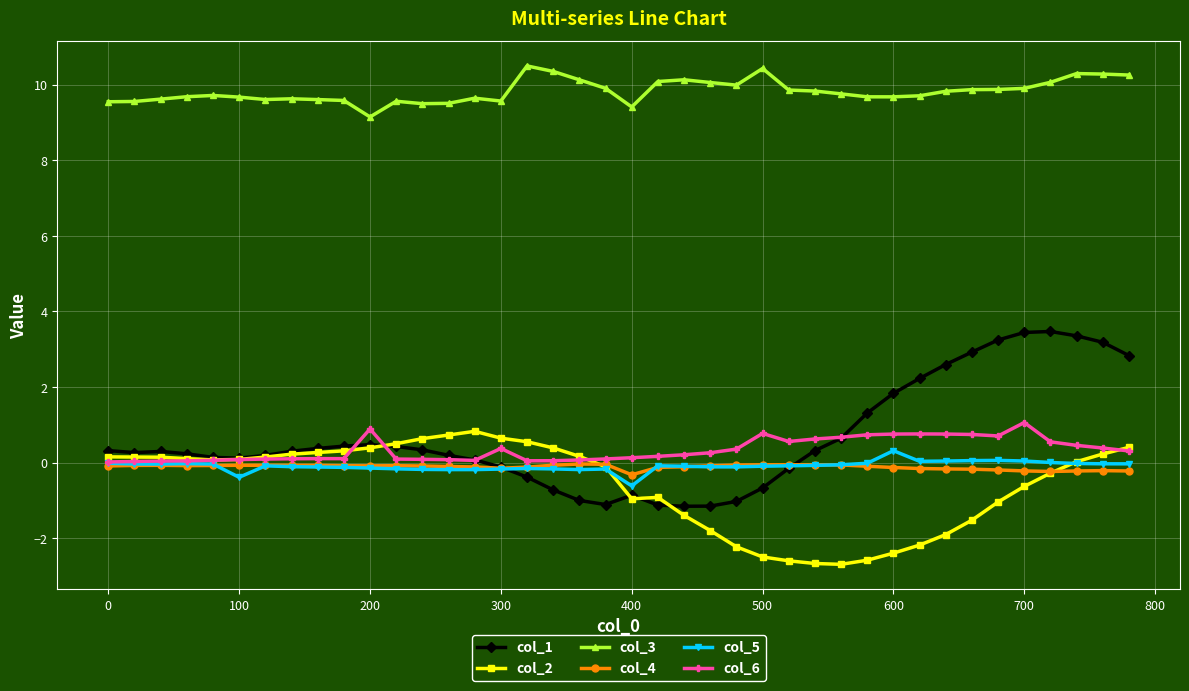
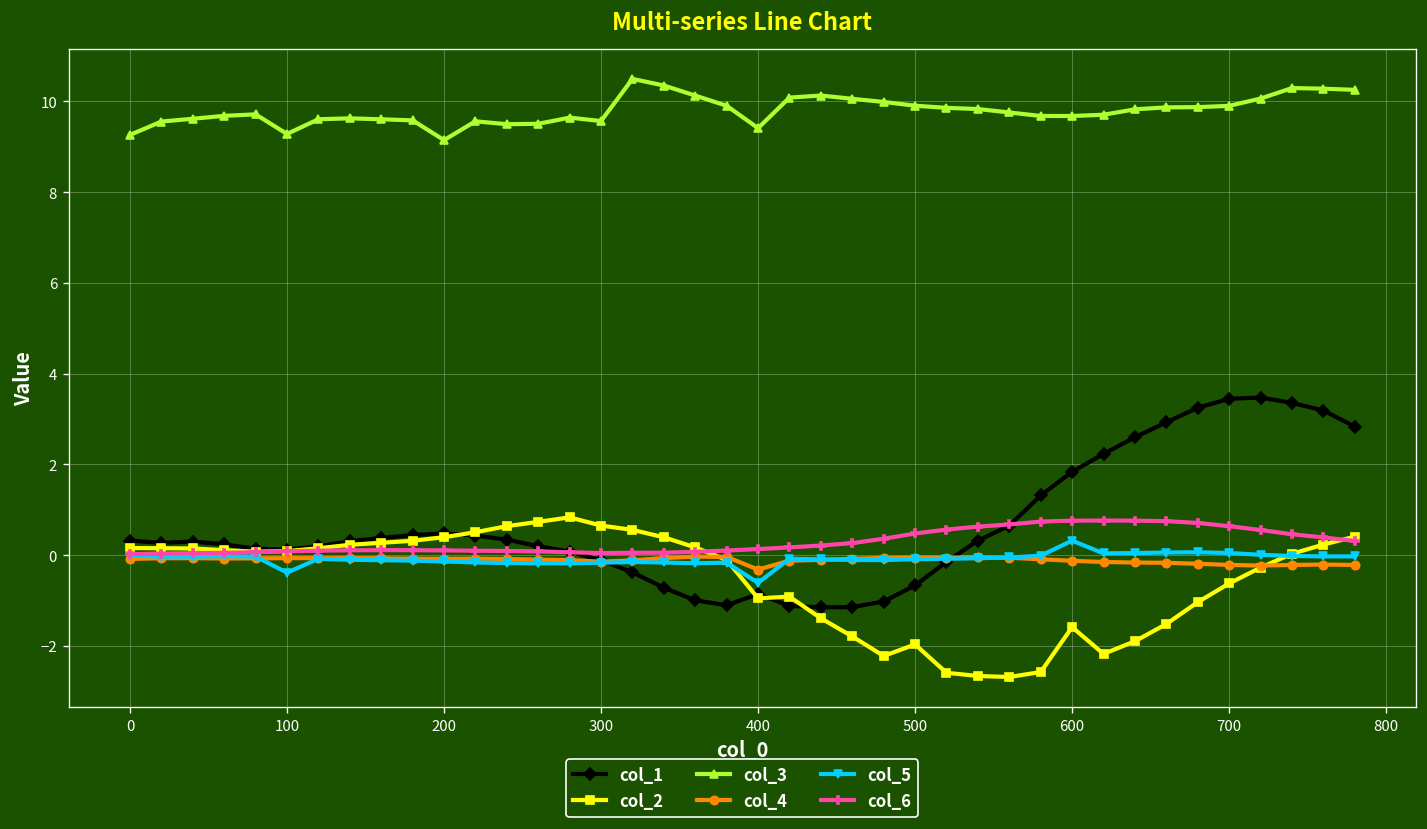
col_3, 0: 9.5 -> 9.3
col_3, 100: 9.7 -> 9.3
col_6, 200: 0.9 -> 0.1
col_6, 300: 0.4 -> 0.0
col_2, 500: -2.5 -> -2.0
col_3, 500: 10.4 -> 9.9
col_6, 500: 0.8 -> 0.5
col_2, 600: -2.4 -> -1.6
col_6, 700: 1.1 -> 0.6
